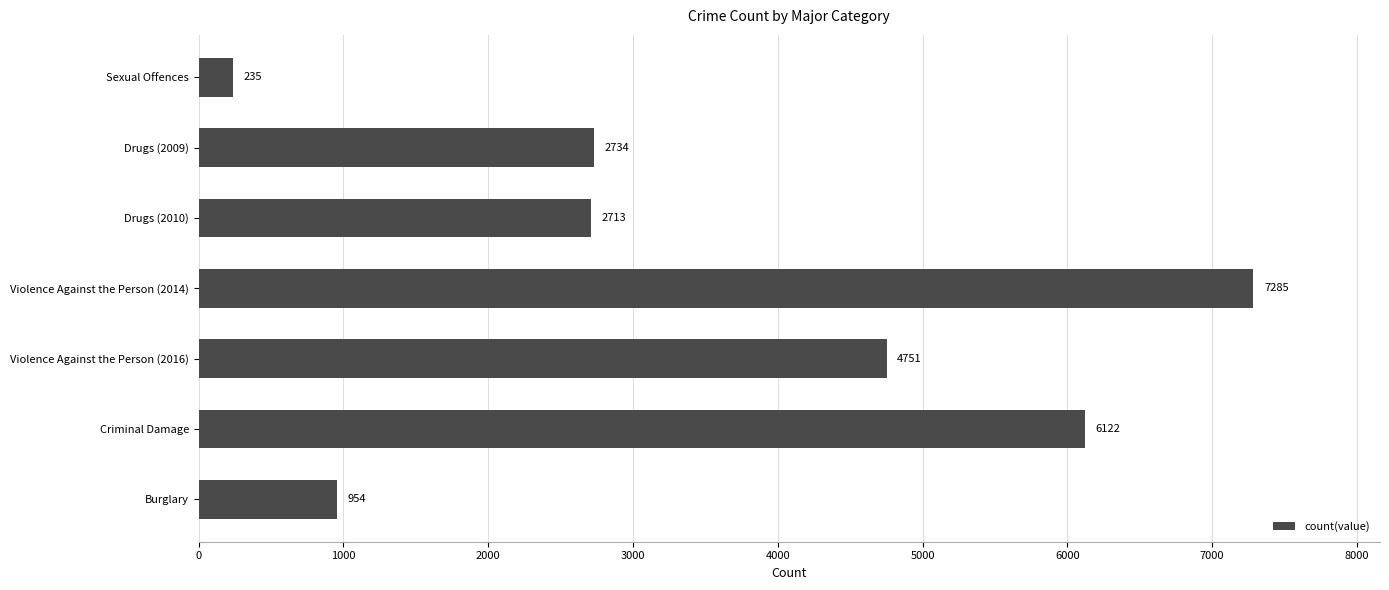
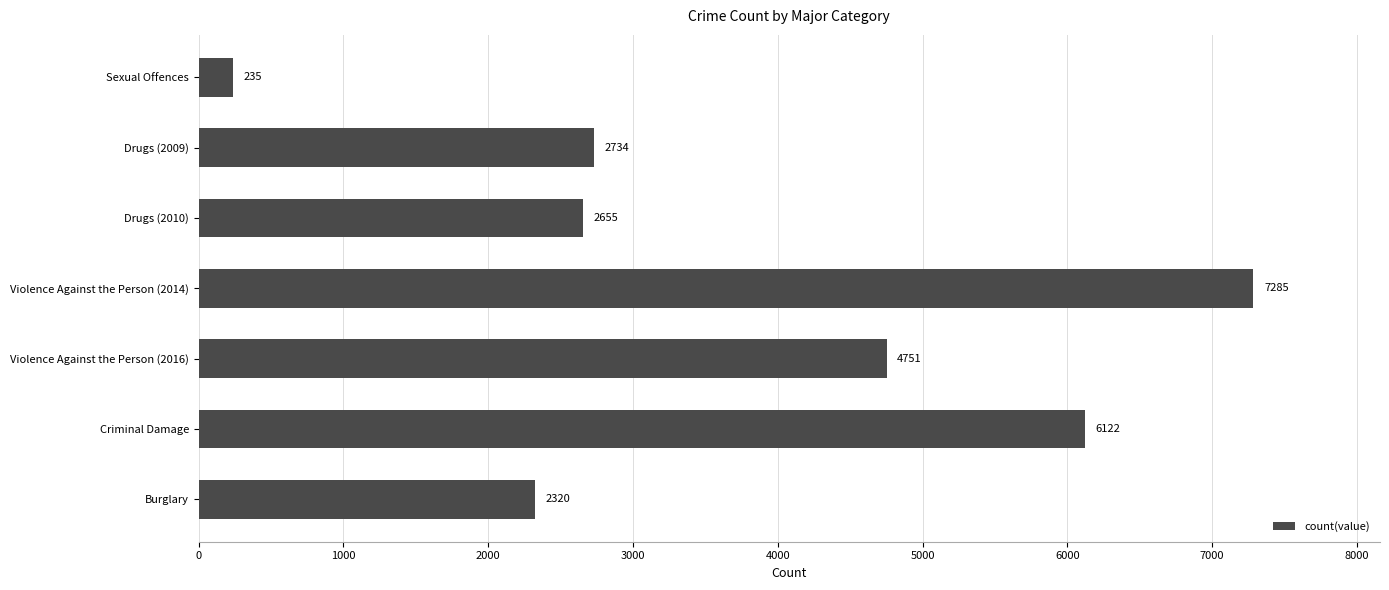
Drugs (2010): 2713 -> 2655
Burglary: 954 -> 2320
